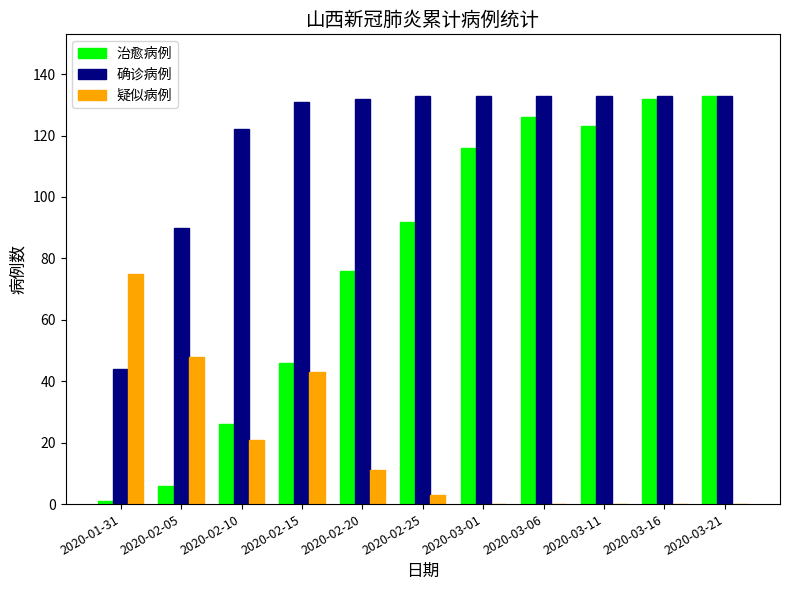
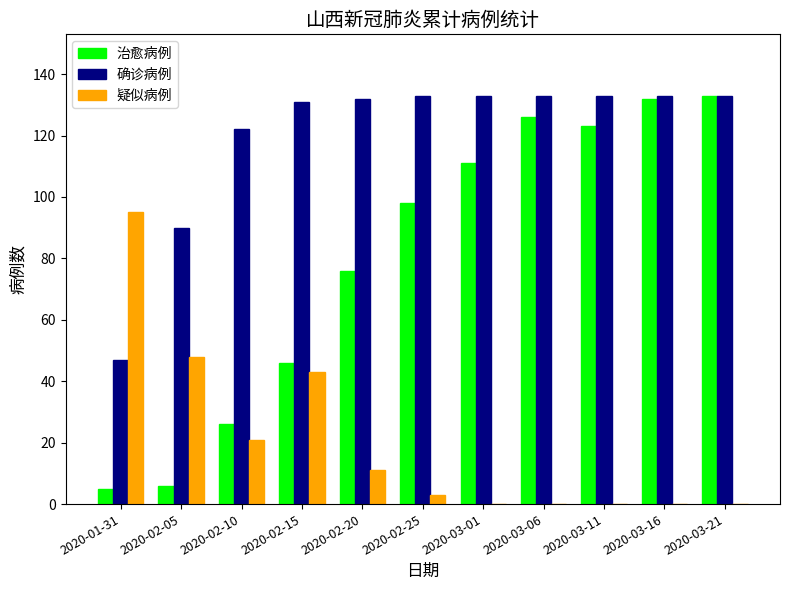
治愈病例, 2020-01-31: 1 -> 5
确诊病例, 2020-01-31: 44 -> 47
疑似病例, 2020-01-31: 75 -> 95
治愈病例, 2020-02-25: 92 -> 98
治愈病例, 2020-03-01: 116 -> 111
